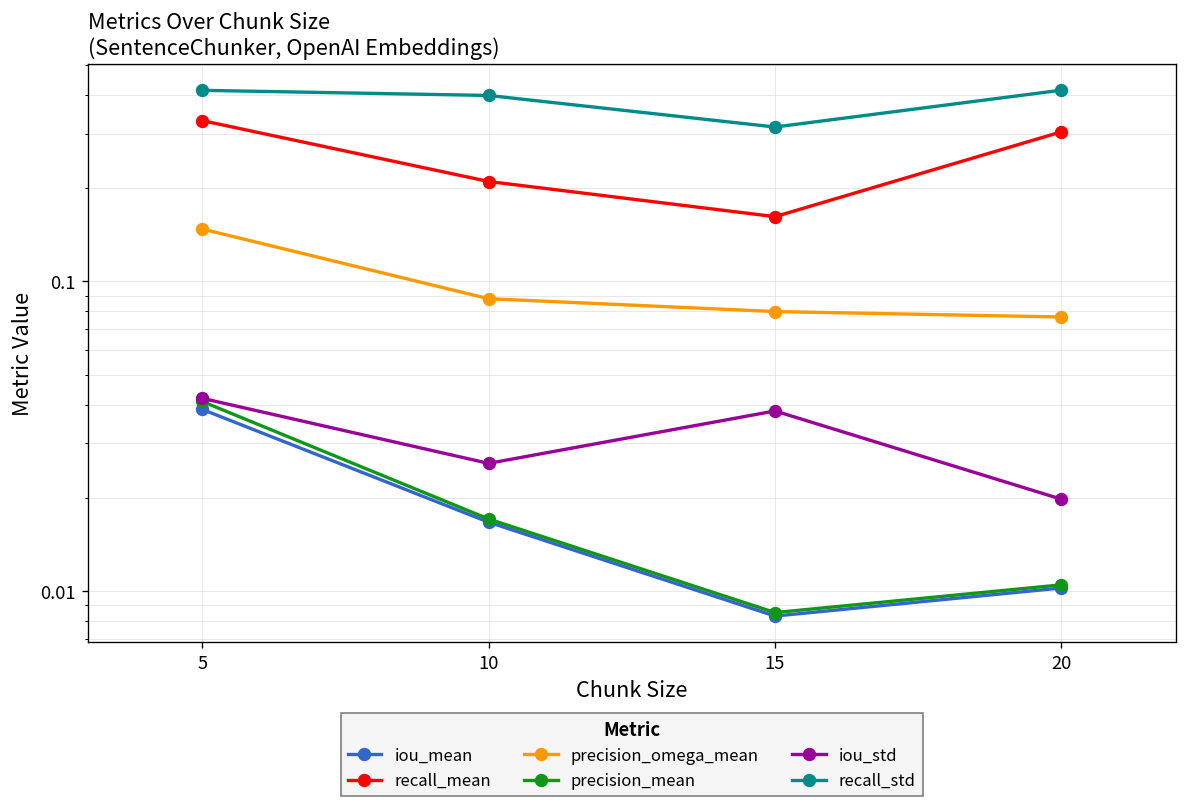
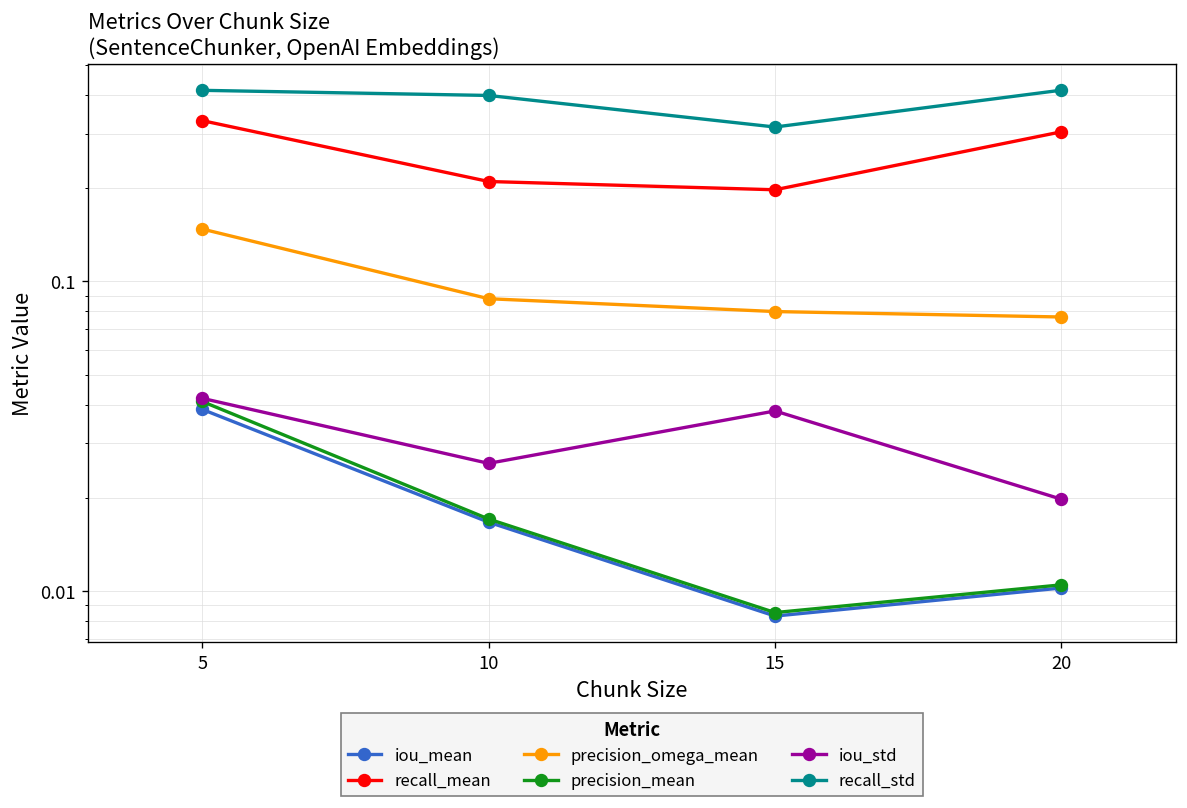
recall_mean, 15: 0.16 -> 0.20
